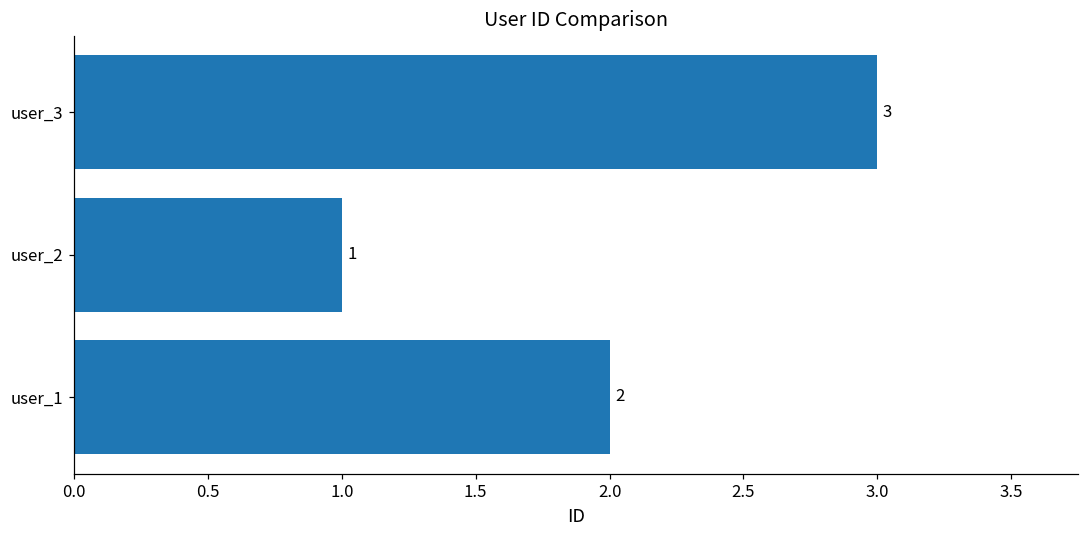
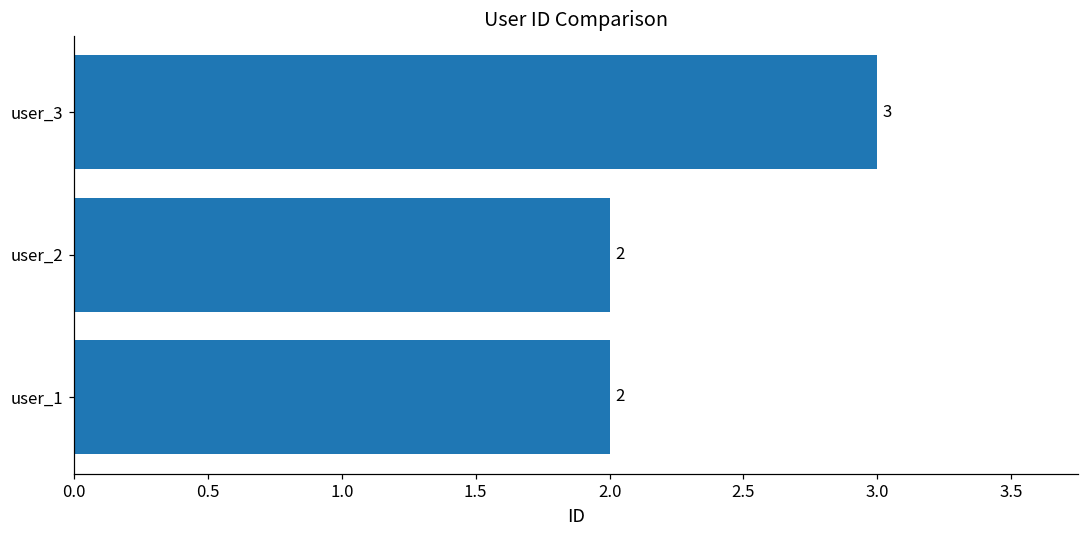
user_2: 1 -> 2
